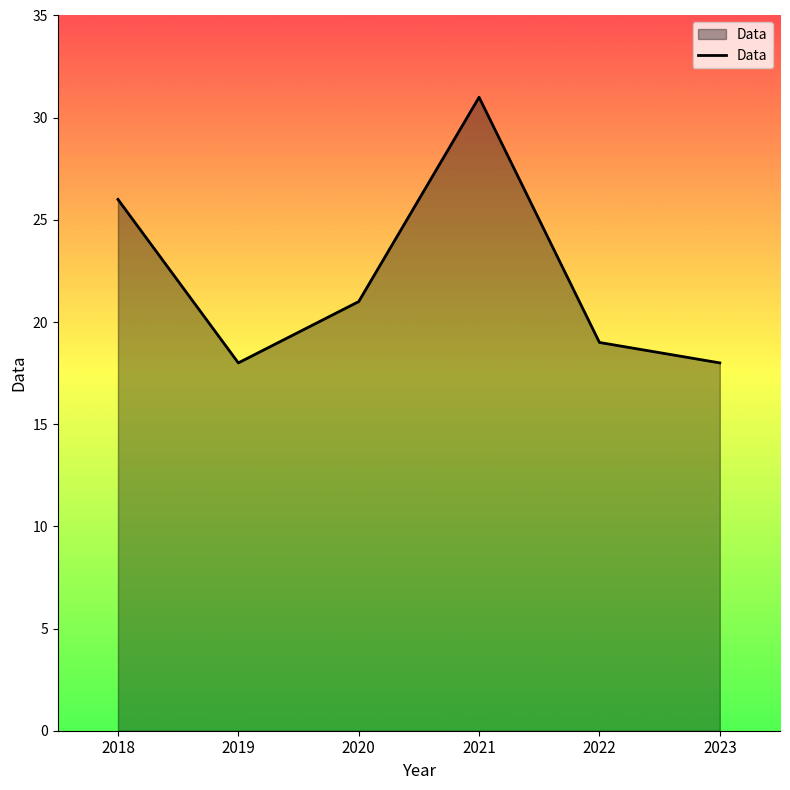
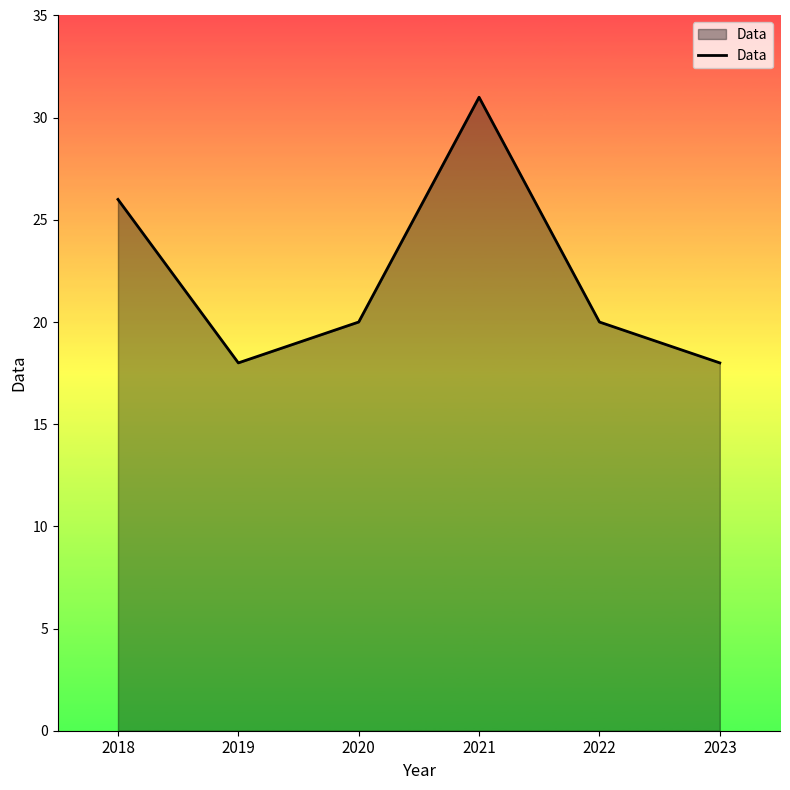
2020: 21 -> 20
2022: 19 -> 20
